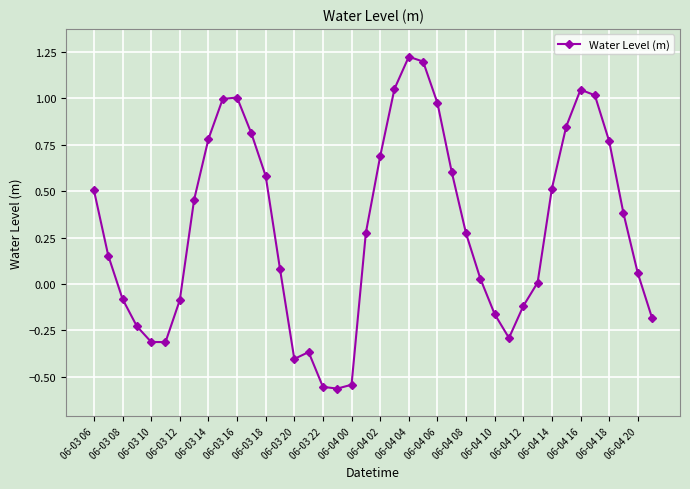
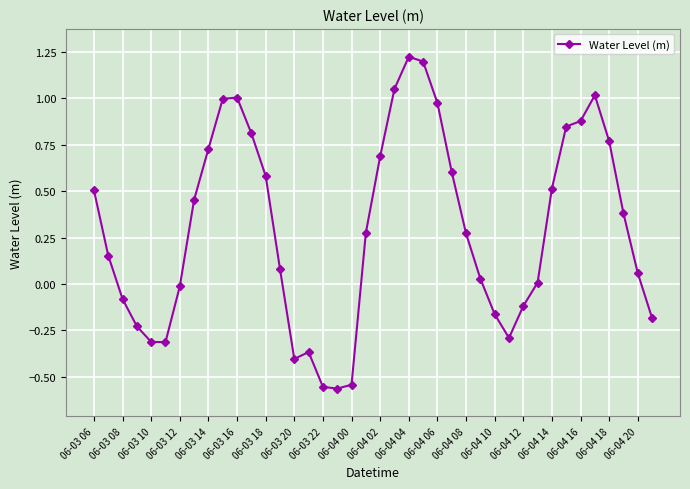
06-03 12: -0.09 -> -0.01
06-03 14: 0.78 -> 0.73
06-04 16: 1.05 -> 0.88
